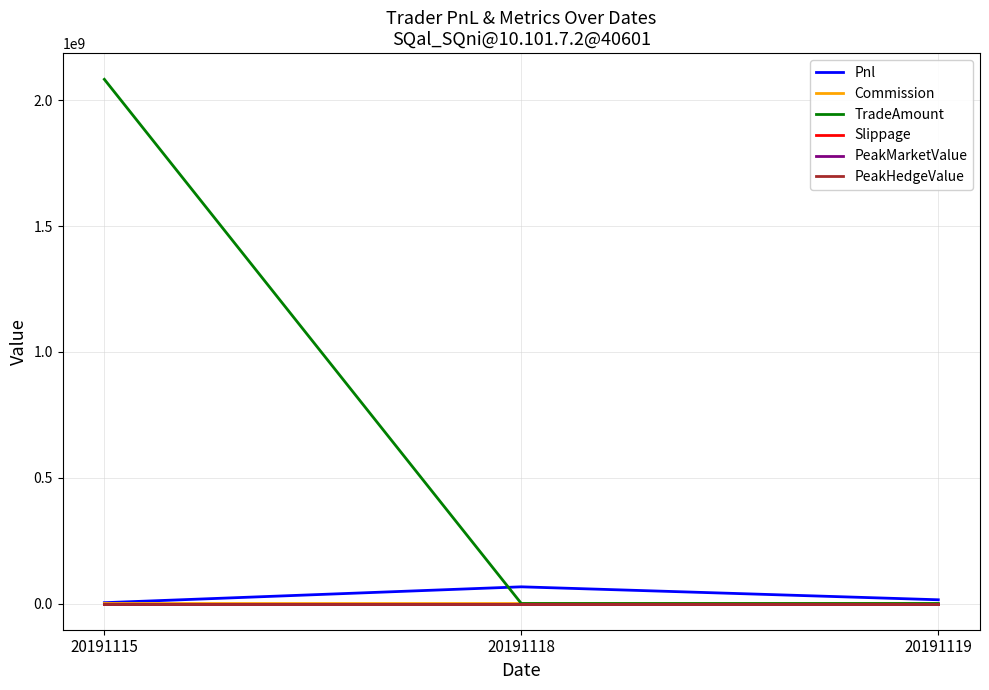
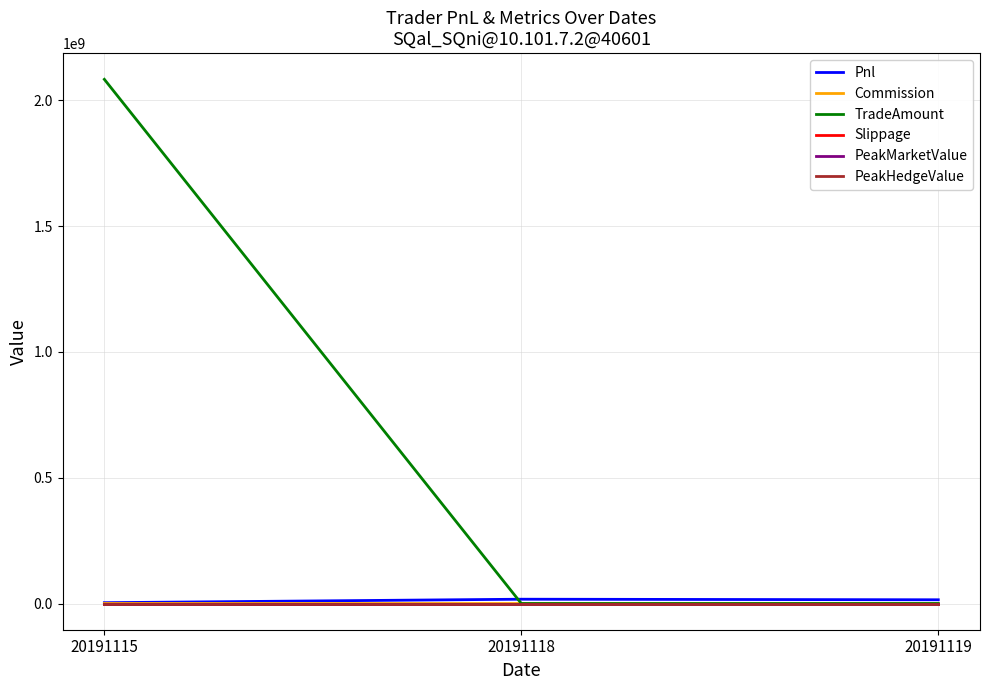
Pnl, 20191118: 70000000 -> 20000000
